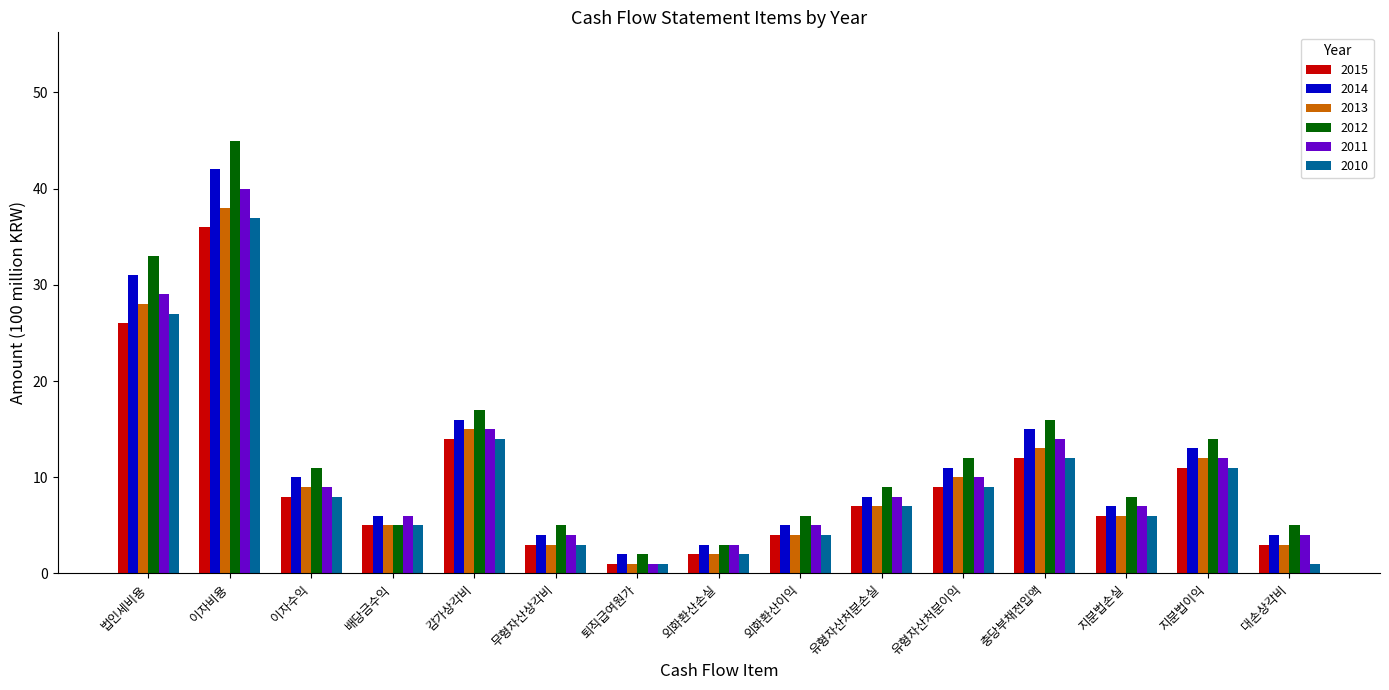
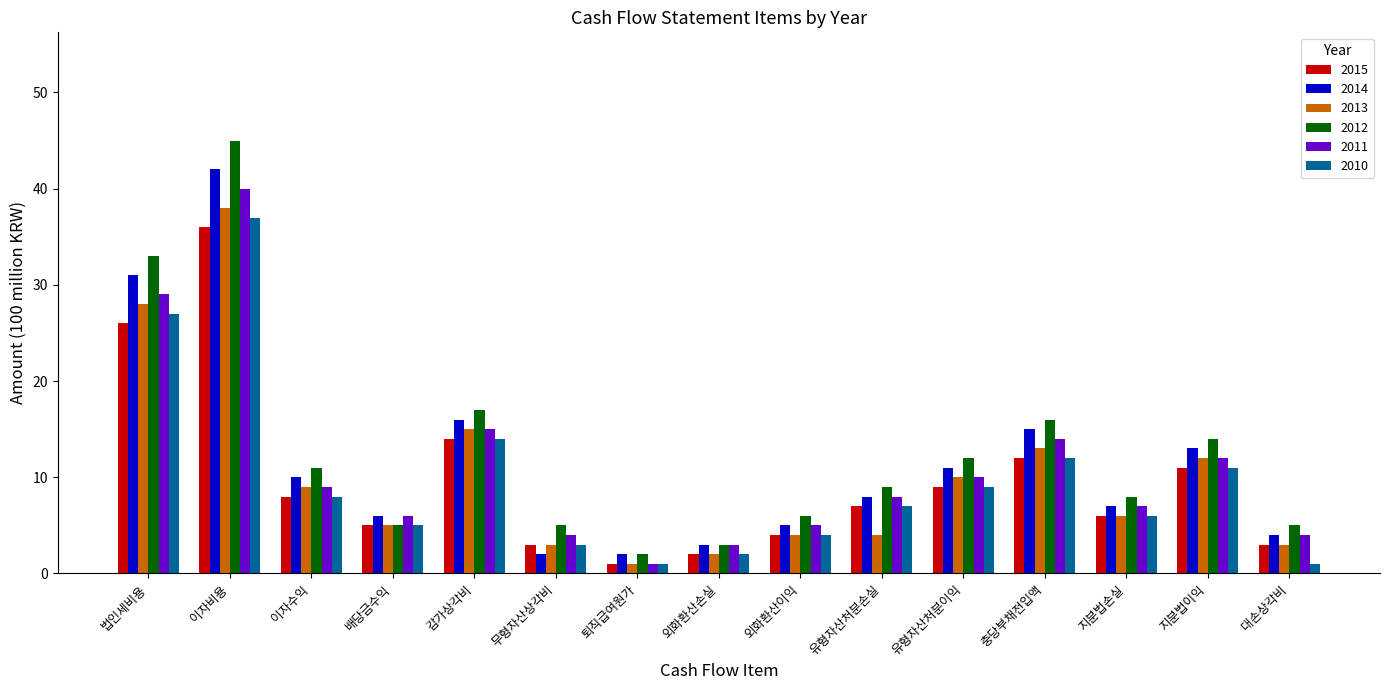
2014, 무형자산상각비: 4 -> 2
2013, 유형자산처분손실: 7 -> 4
